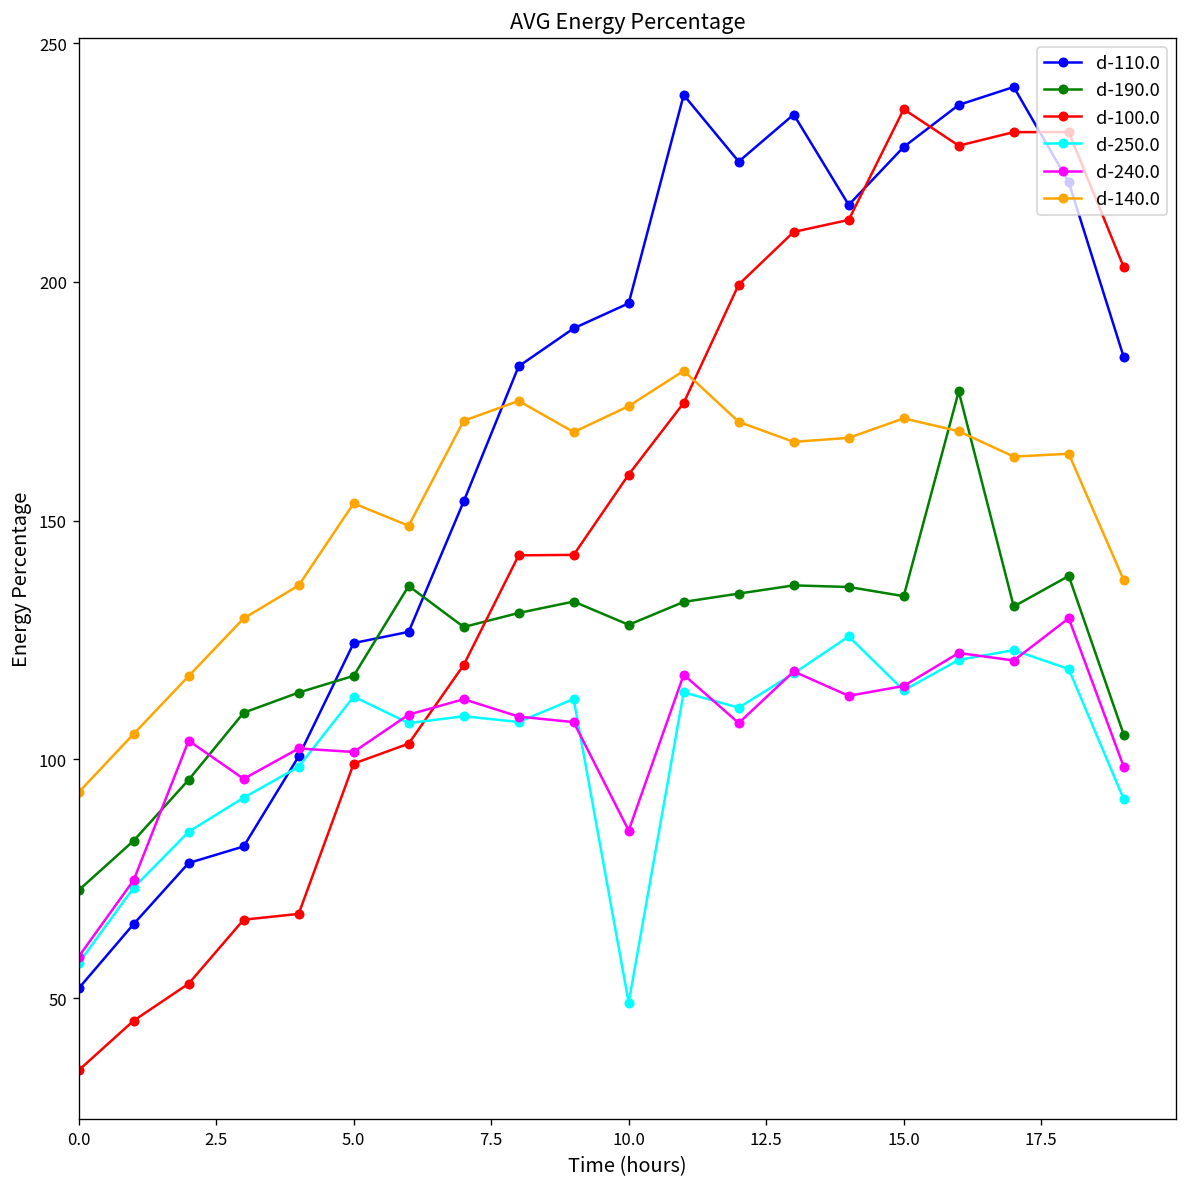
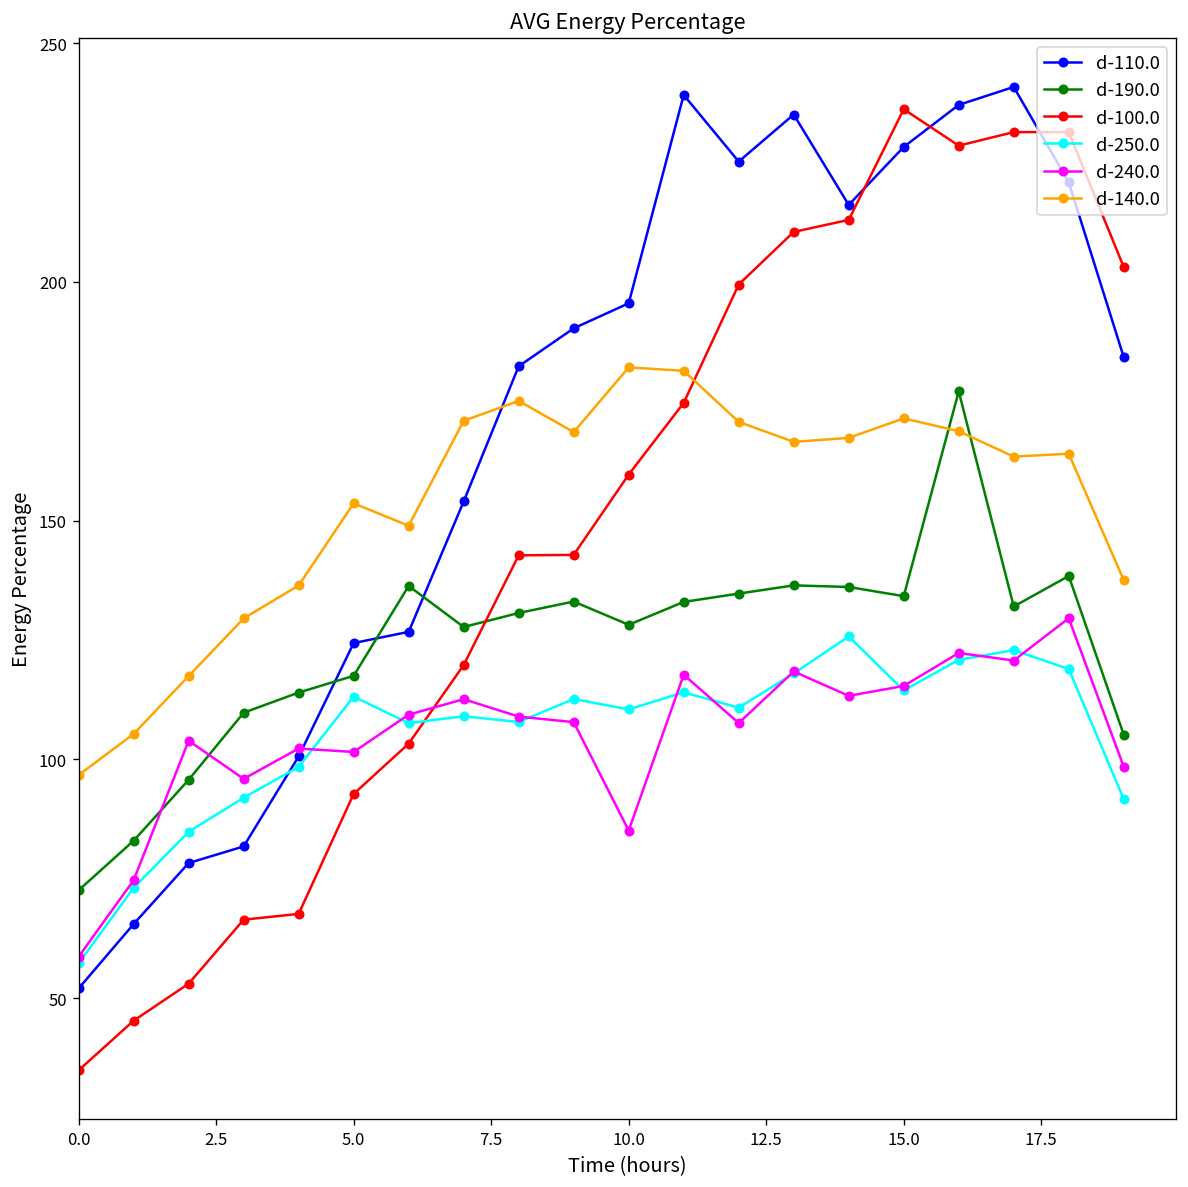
d-140.0, 0.0: 93 -> 97
d-100.0, 5.0: 99 -> 93
d-250.0, 10.0: 49 -> 110
d-140.0, 10.0: 174 -> 182
